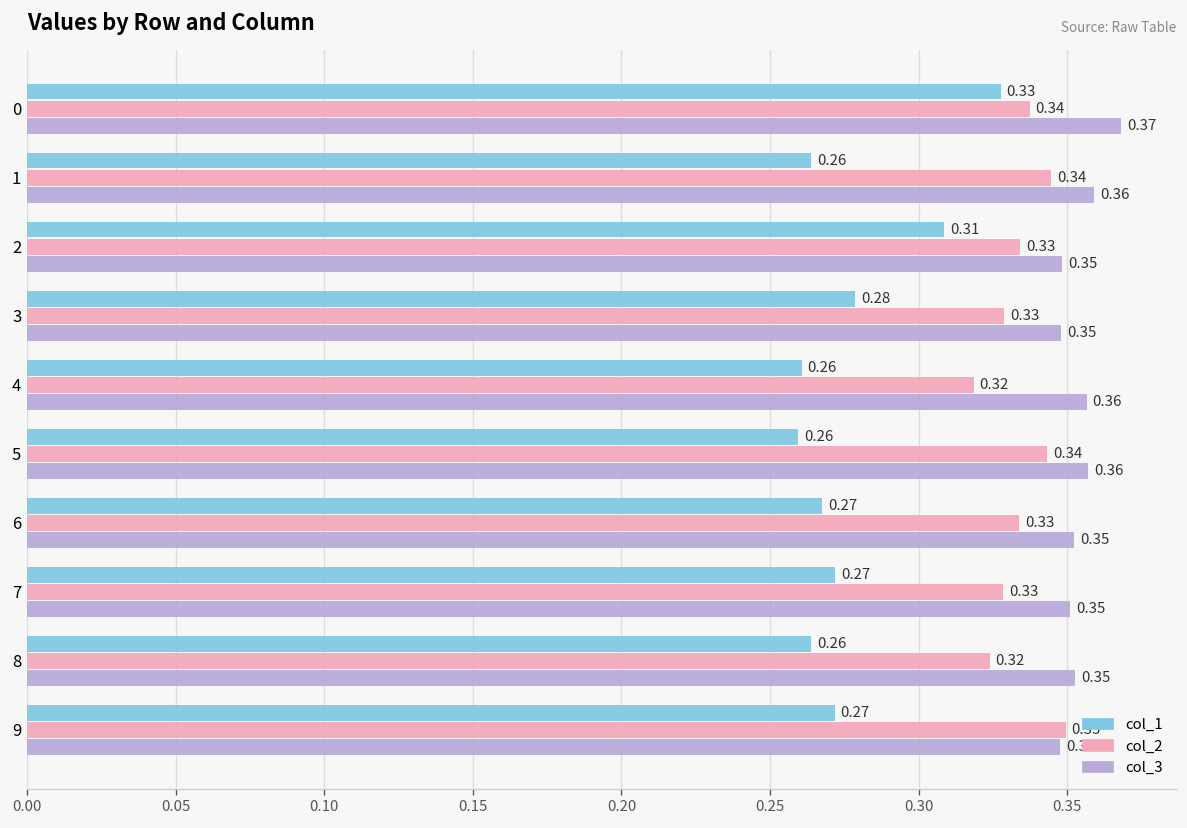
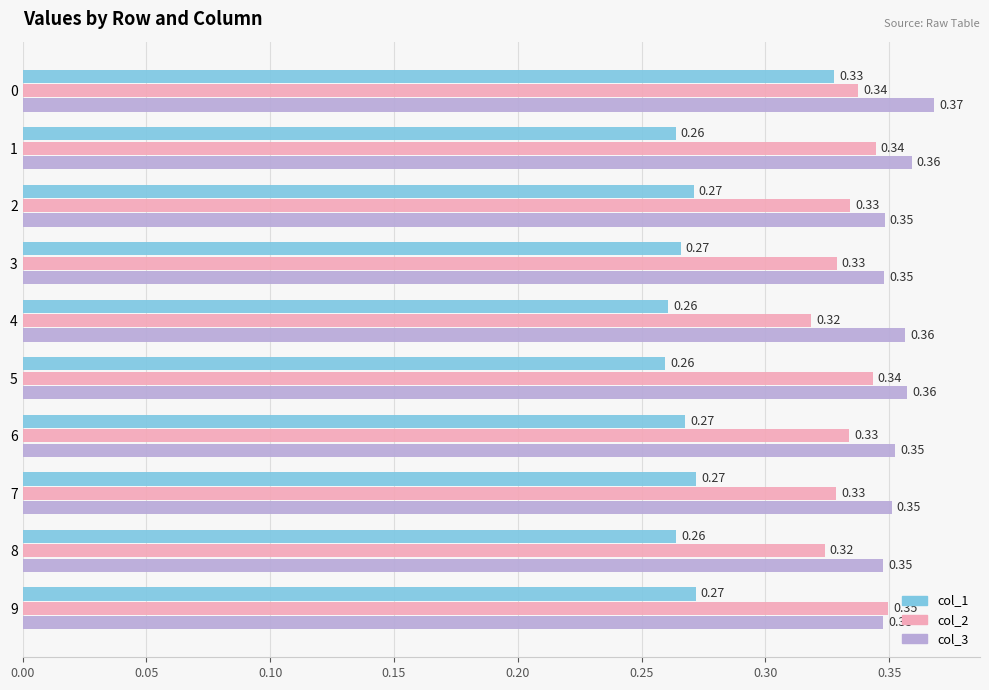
col_1, 2: 0.31 -> 0.27
col_1, 3: 0.28 -> 0.27
col_3, 8: 0.353 -> 0.348
